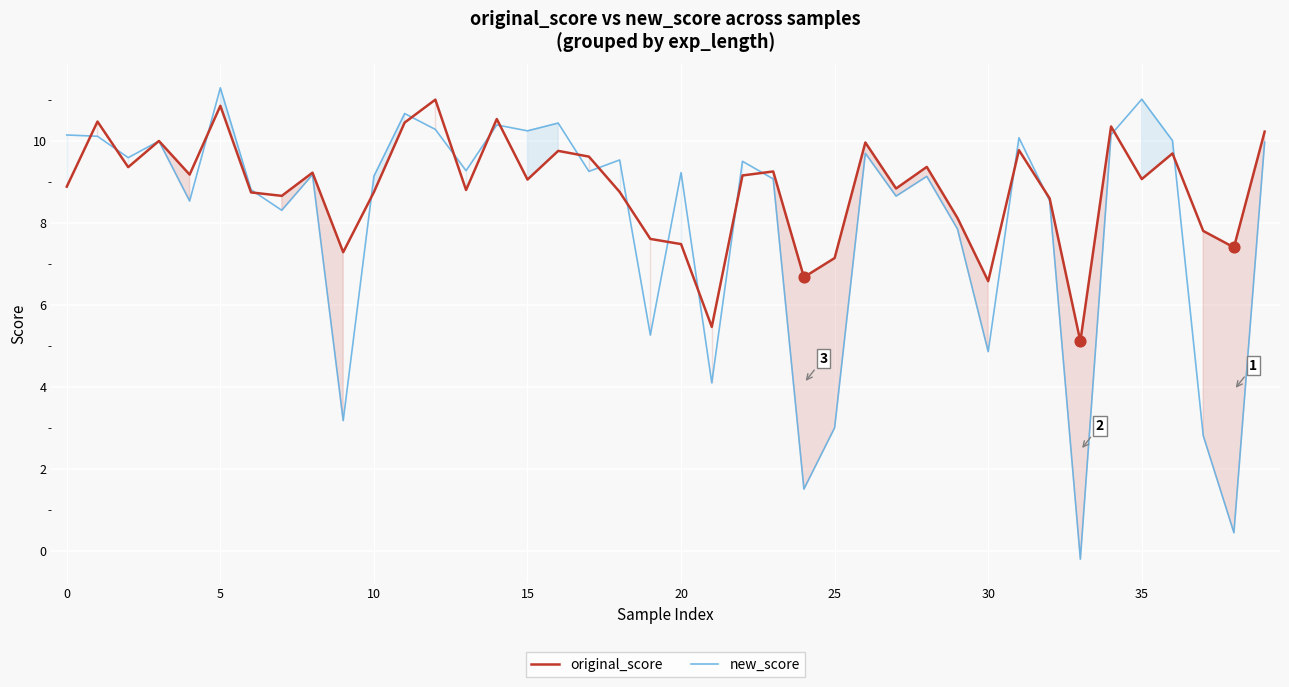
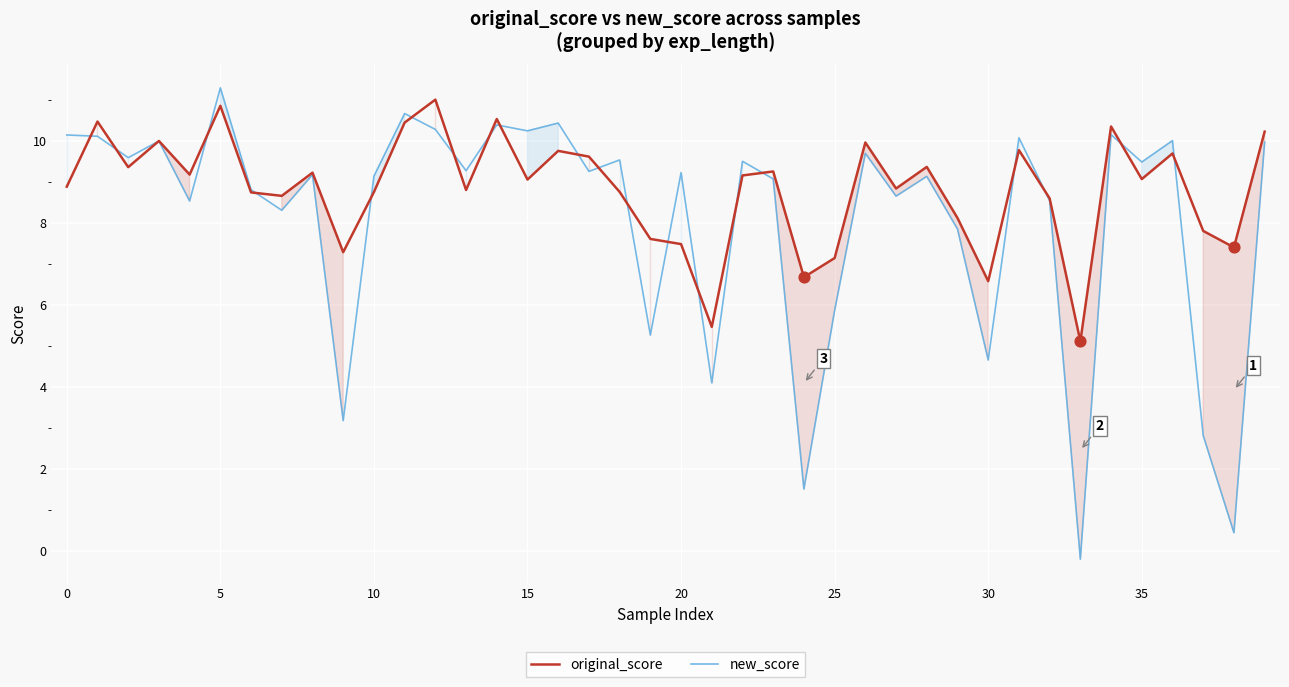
new_score, 25: 3.0 -> 5.9
new_score, 30: 4.9 -> 4.7
new_score, 35: 11.0 -> 9.5
